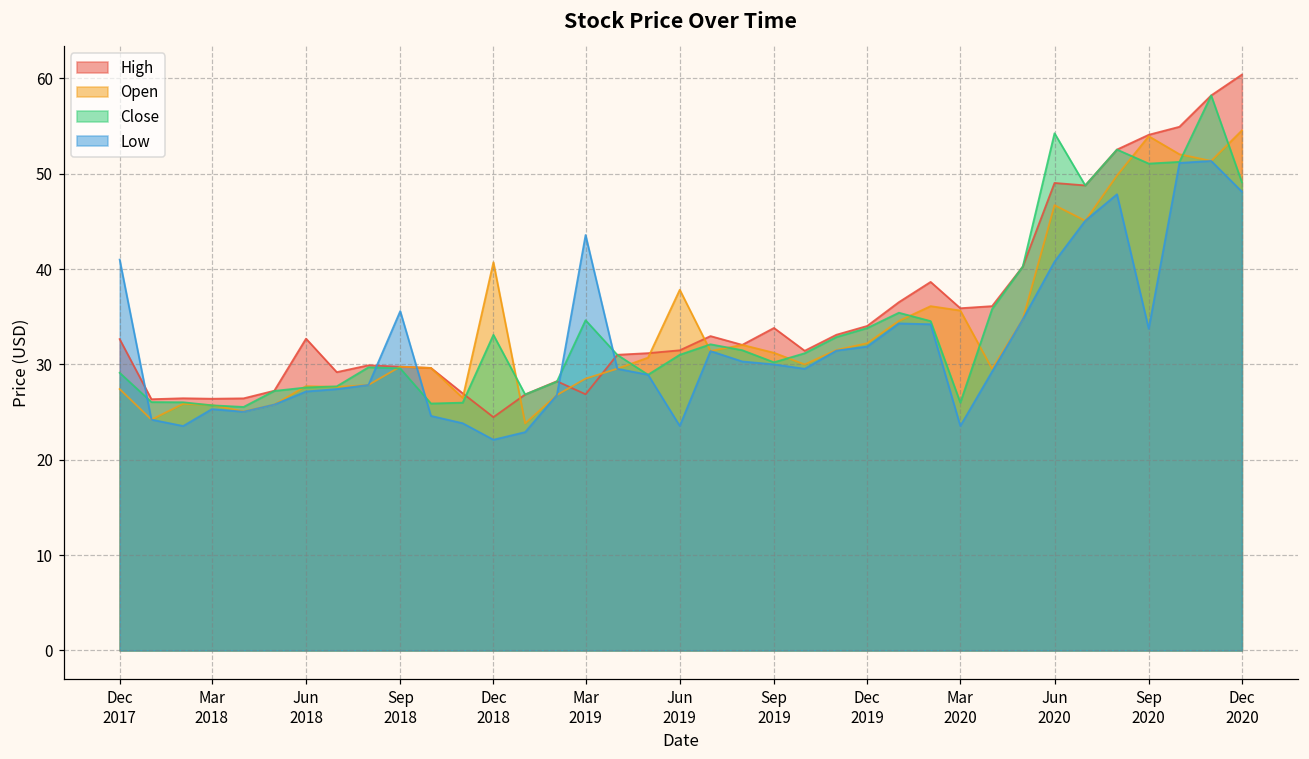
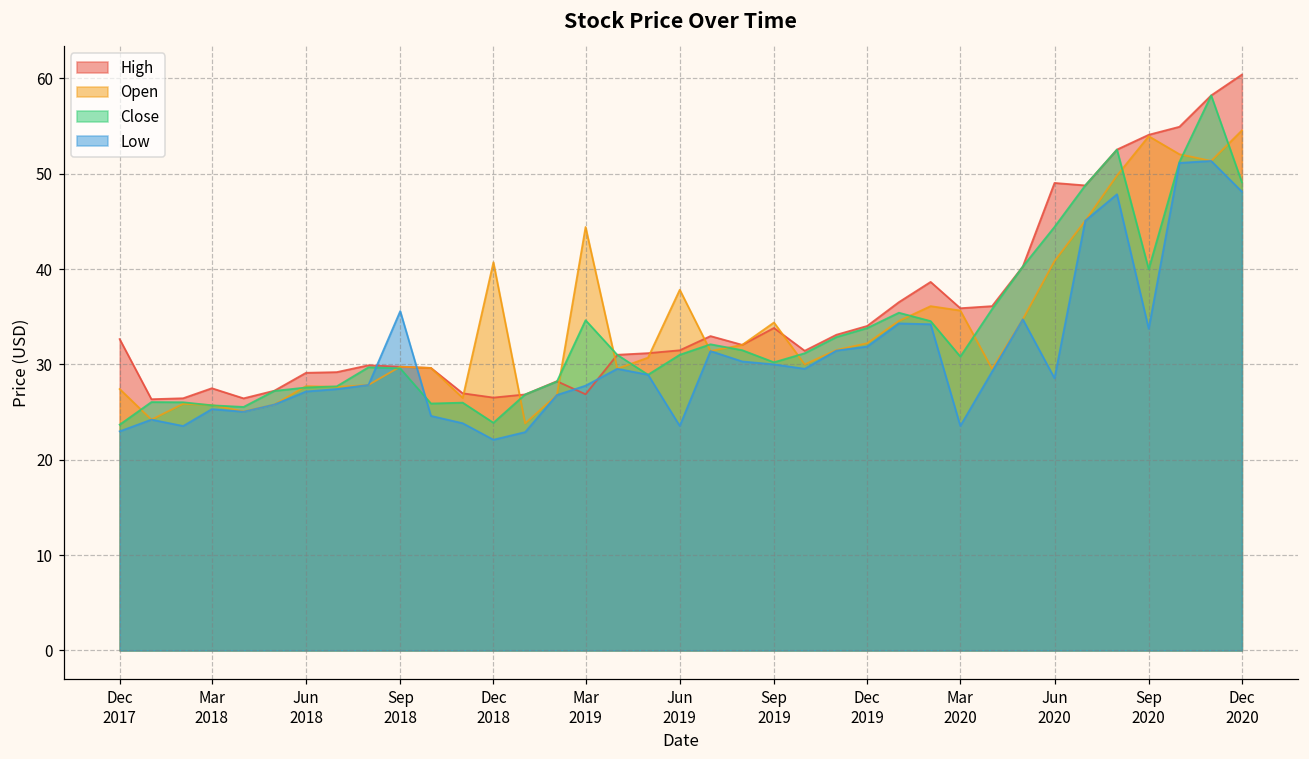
Close, Dec 2017: 29 -> 24
Low, Dec 2017: 41 -> 23
High, Mar 2018: 26 -> 28
High, Jun 2018: 33 -> 29
High, Dec 2018: 24 -> 27
Close, Dec 2018: 33 -> 24
Open, Mar 2019: 29 -> 44
Low, Mar 2019: 44 -> 28
Open, Sep 2019: 31 -> 34
Close, Mar 2020: 26 -> 31
Open, Jun 2020: 47 -> 41
Close, Jun 2020: 54 -> 44
Low, Jun 2020: 41 -> 29
Close, Sep 2020: 51 -> 40
